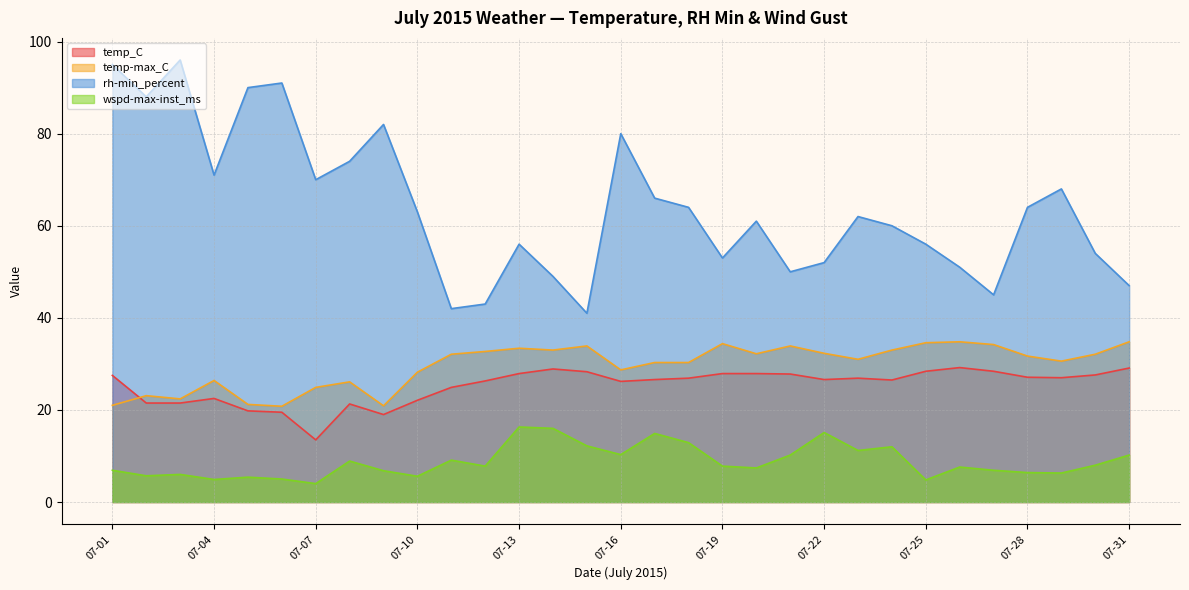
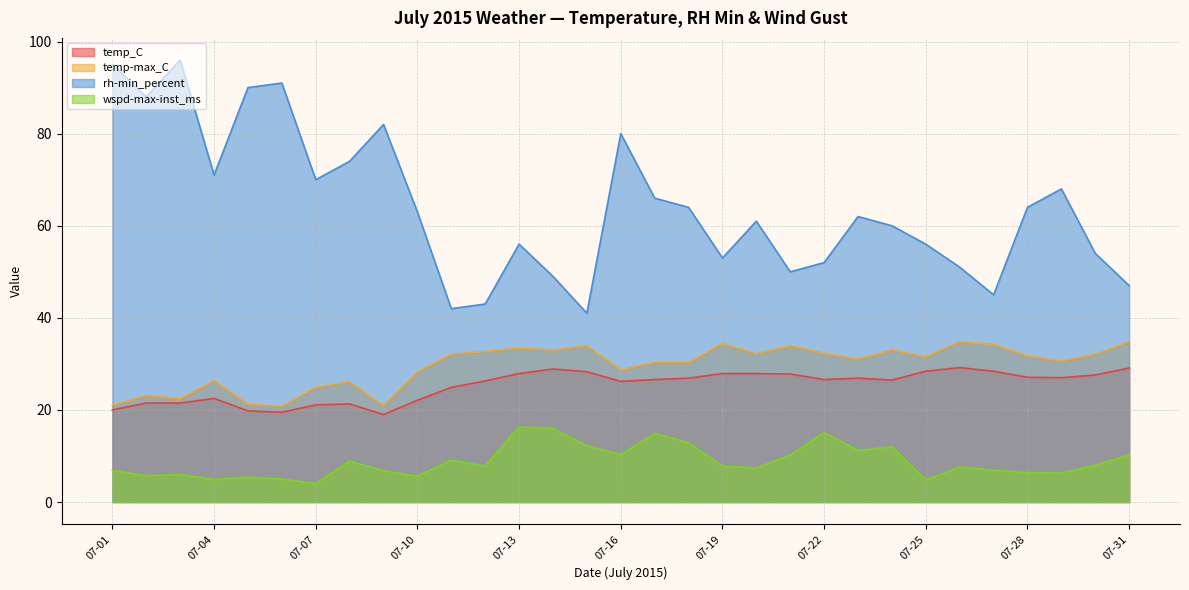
temp_C, 07-01: 28 -> 20
temp_C, 07-07: 14 -> 21
temp-max_C, 07-25: 35 -> 32
